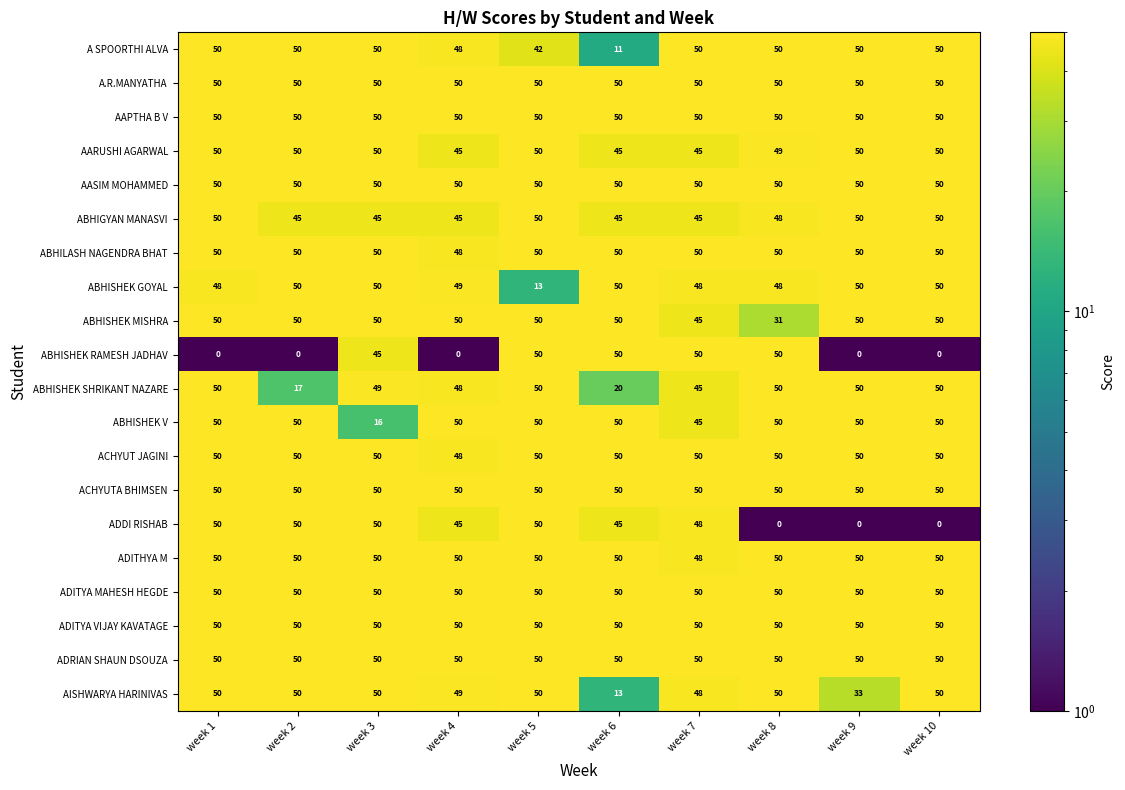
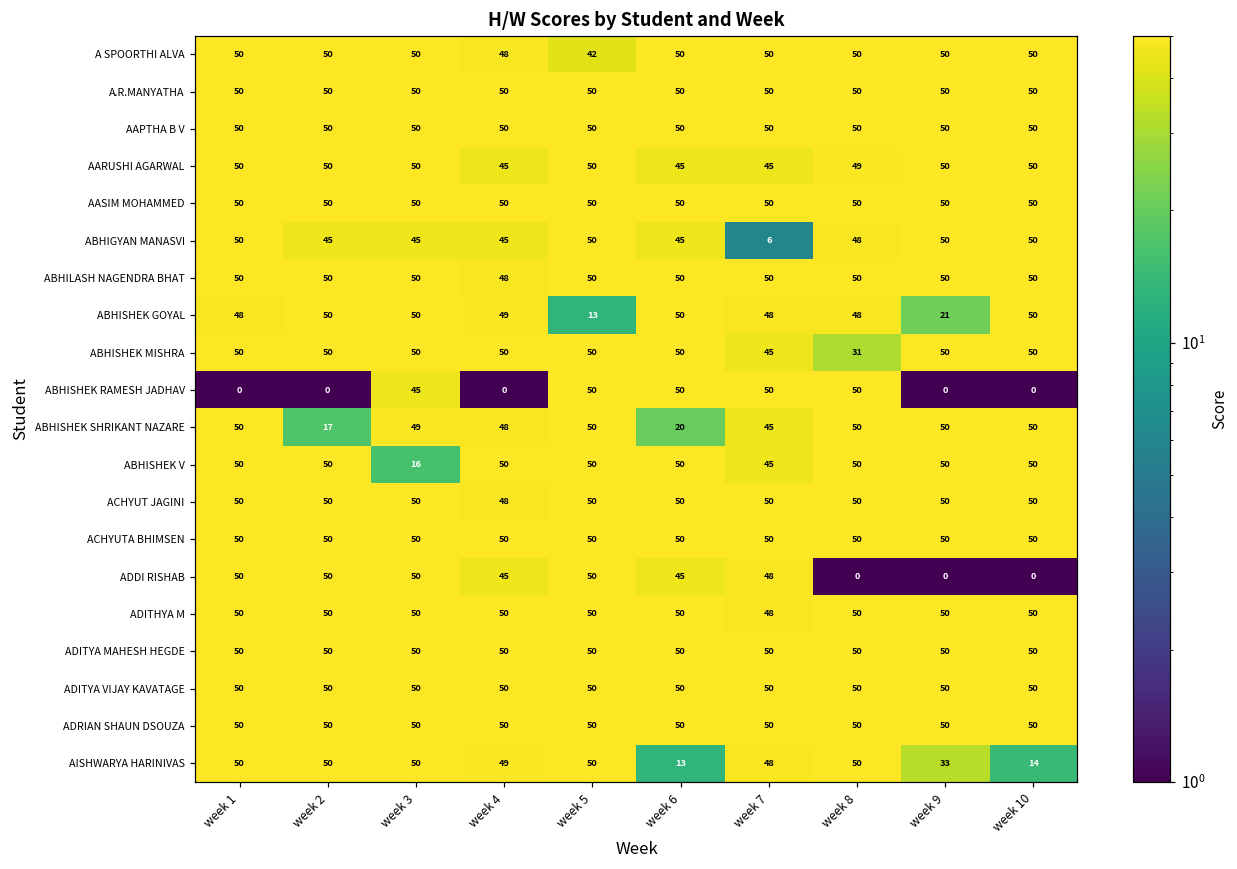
A SPOORTHI ALVA, week 6: 11 -> 50
ABHIGYAN MANASVI, week 7: 45 -> 6
ABHISHEK GOYAL, week 9: 50 -> 21
AISHWARYA HARINIVAS, week 10: 50 -> 14
